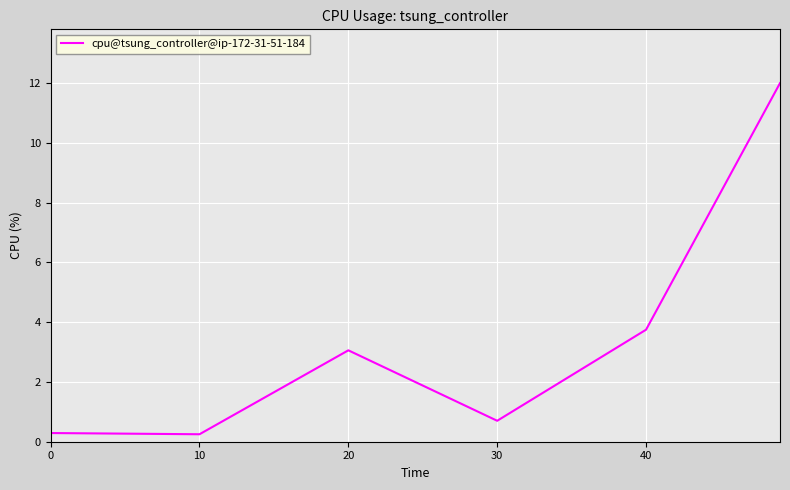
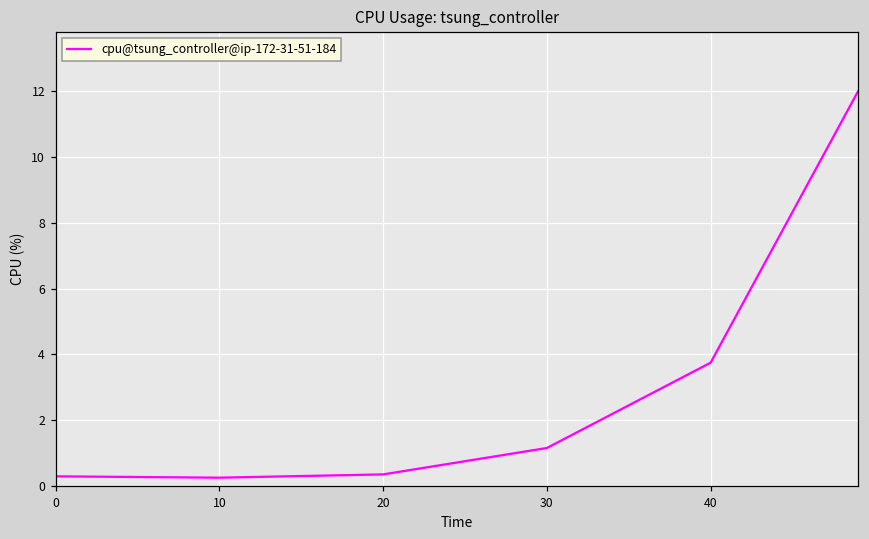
20: 3.1 -> 0.3
30: 0.7 -> 1.2
